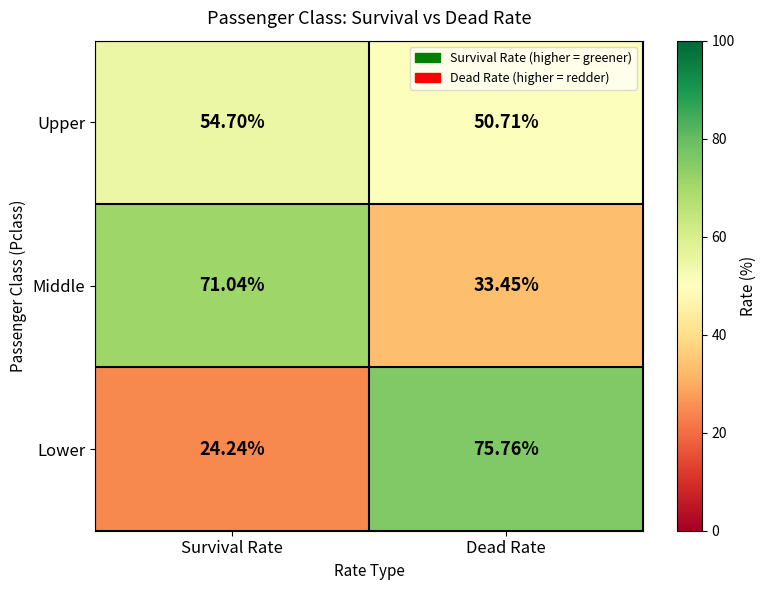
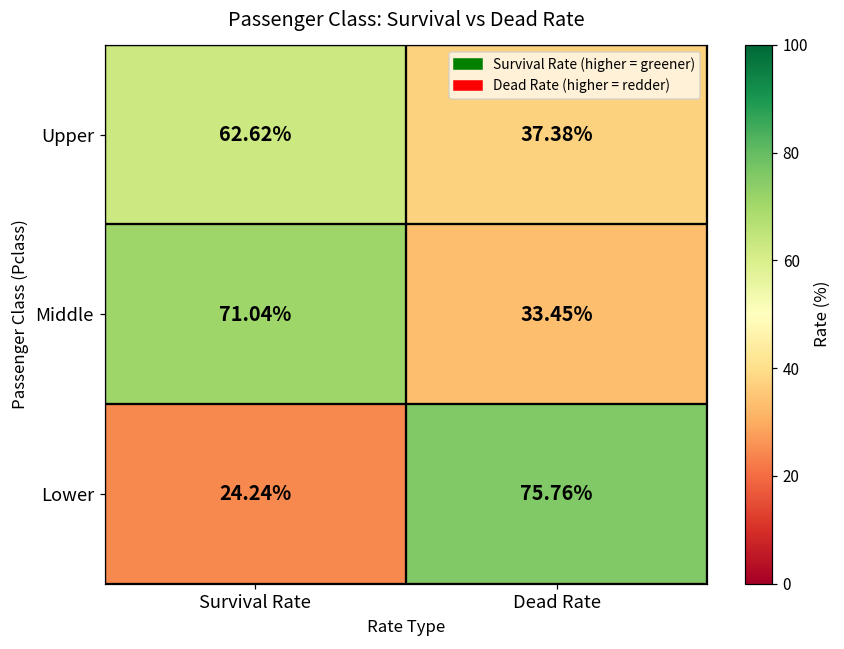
Upper, Survival Rate: 54.70% -> 62.62%
Upper, Dead Rate: 50.71% -> 37.38%
